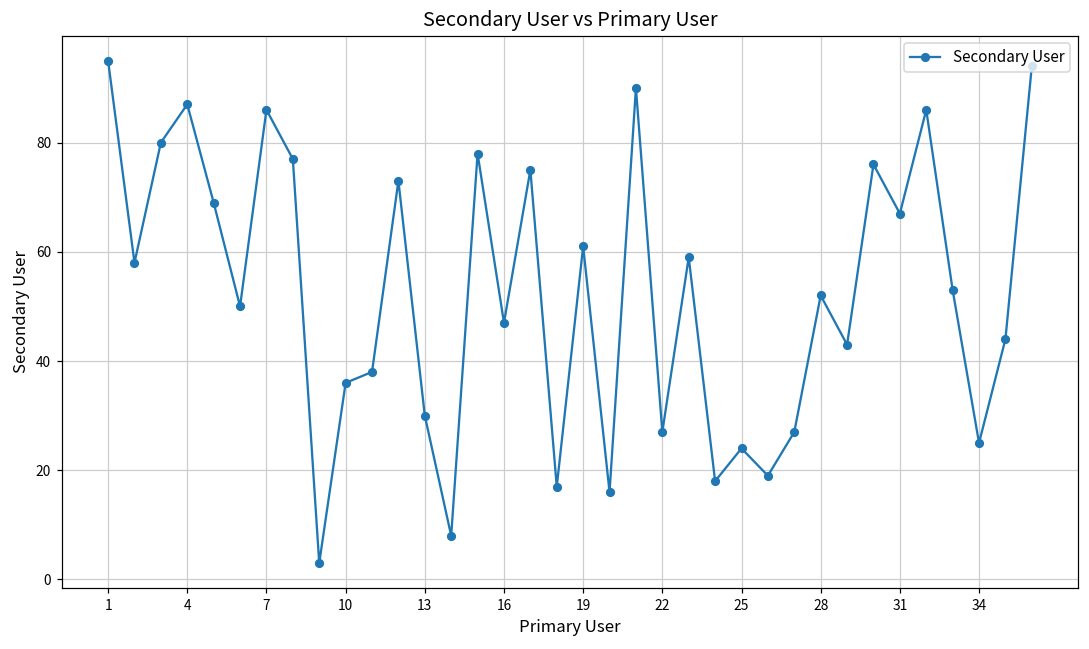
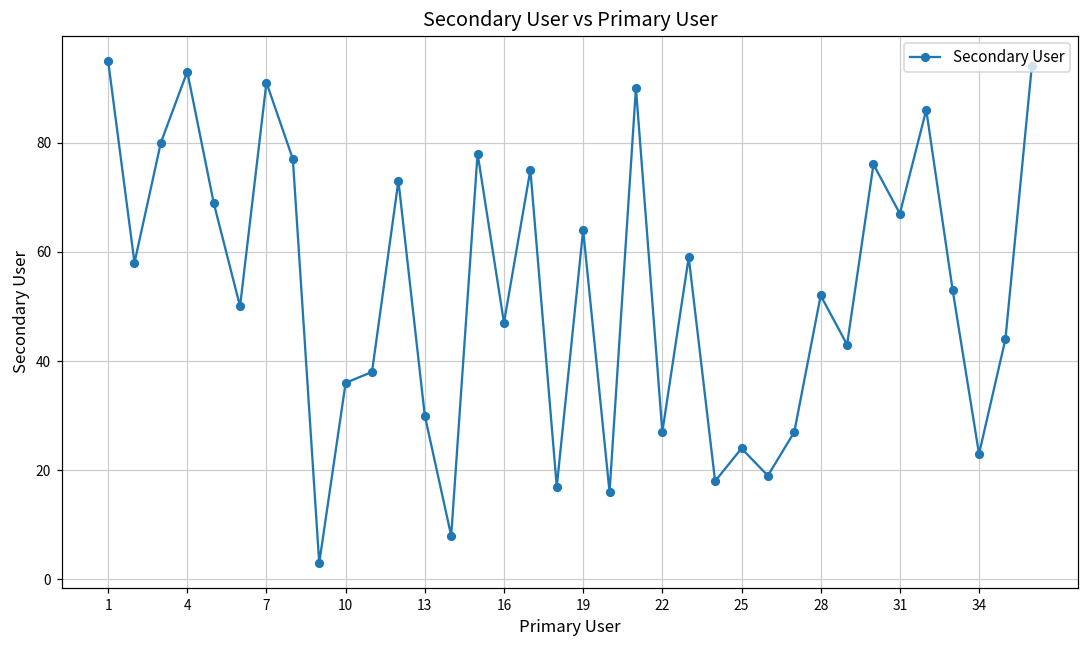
4: 87 -> 93
7: 86 -> 91
19: 61 -> 64
34: 25 -> 23
